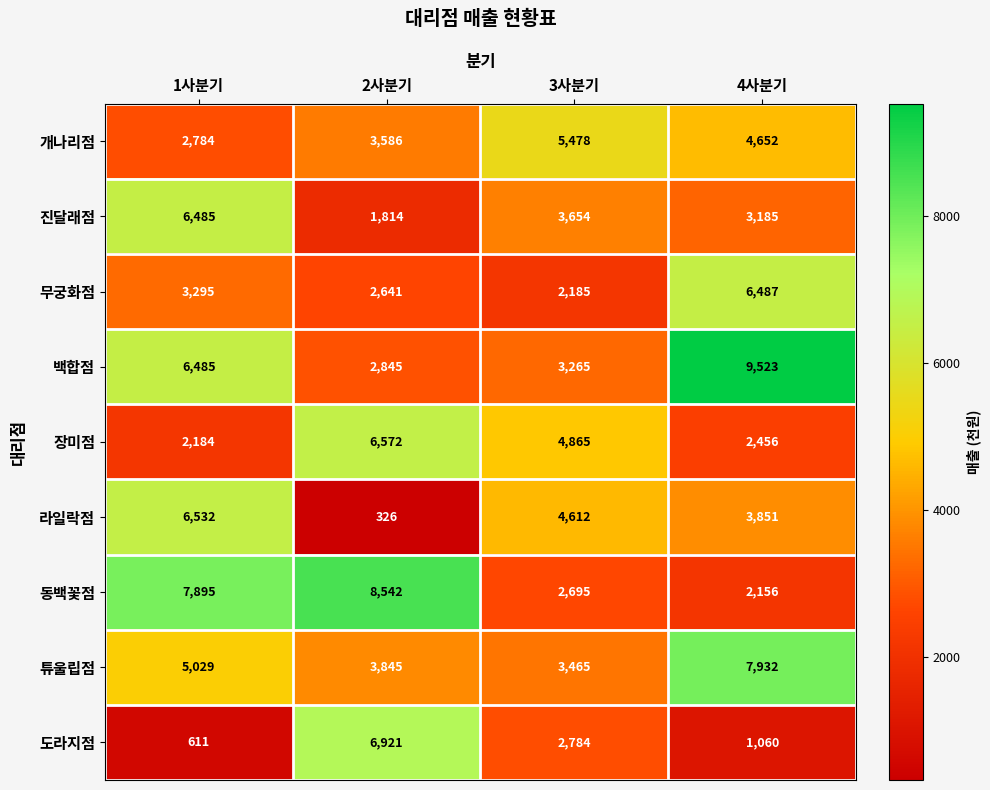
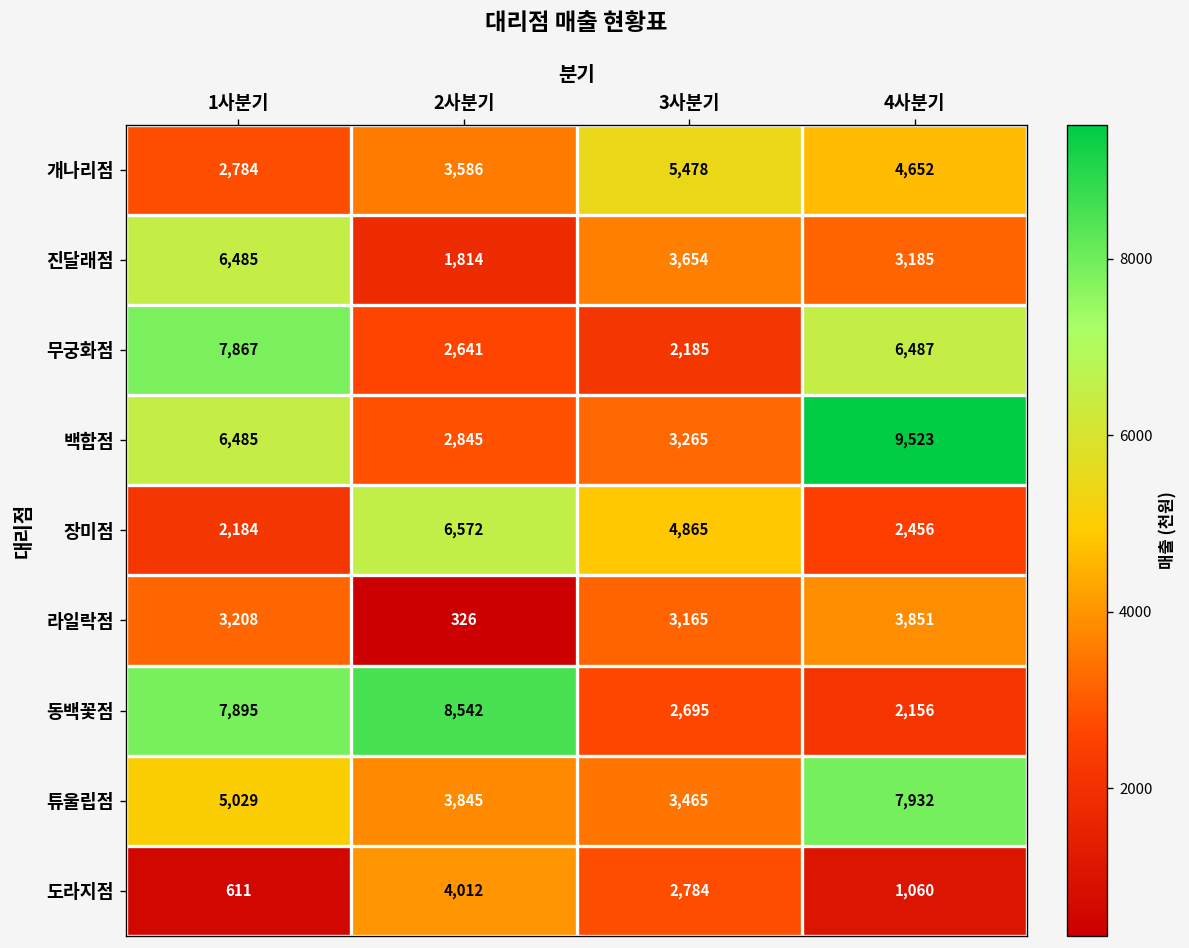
무궁화점, 1사분기: 3,295 -> 7,867
라일락점, 1사분기: 6,532 -> 3,208
라일락점, 3사분기: 4,612 -> 3,165
도라지점, 2사분기: 6,921 -> 4,012
